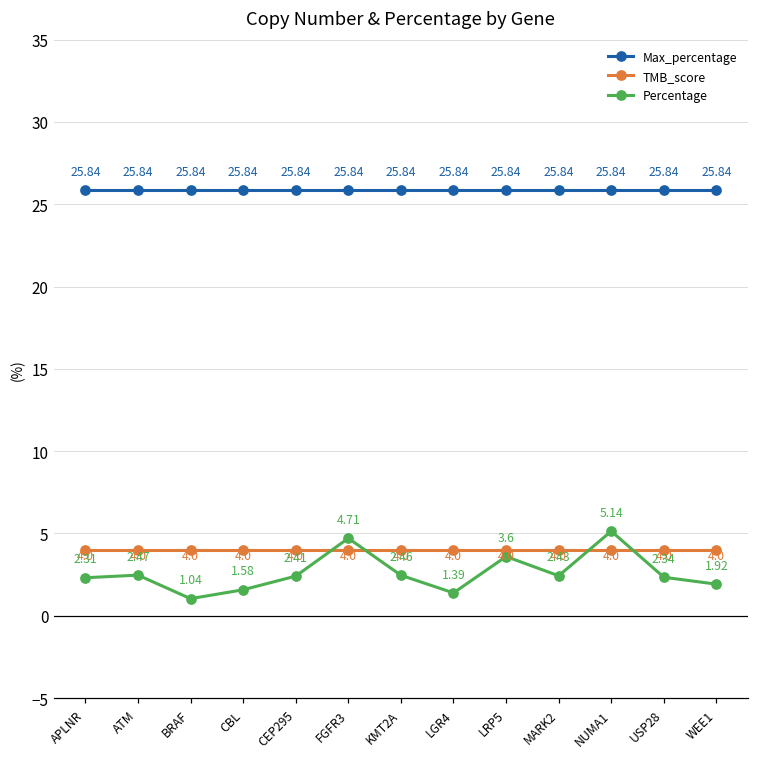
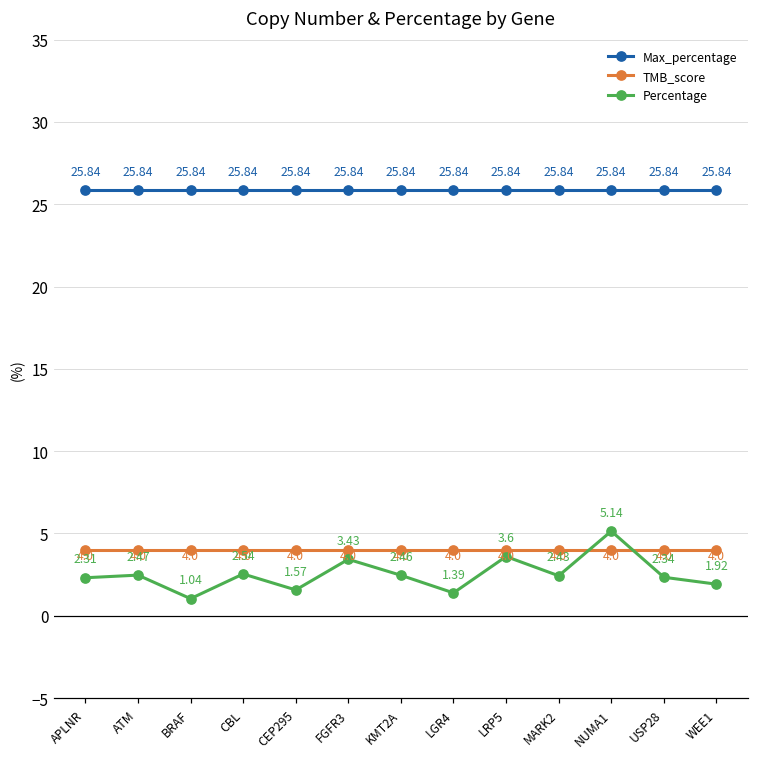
Percentage, CBL: 1.58 -> 2.54
Percentage, CEP295: 2.41 -> 1.57
Percentage, FGFR3: 4.71 -> 3.43
